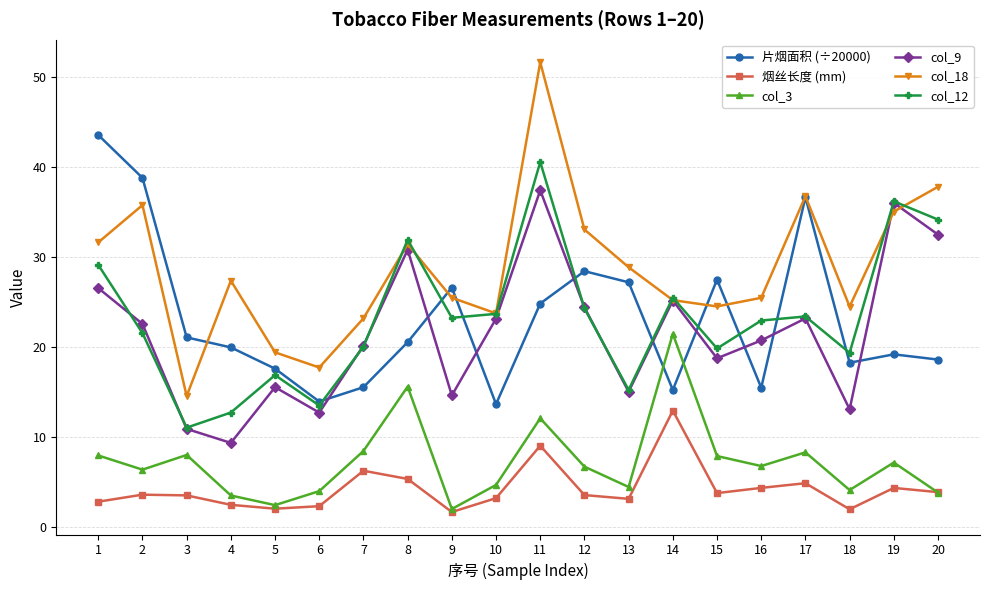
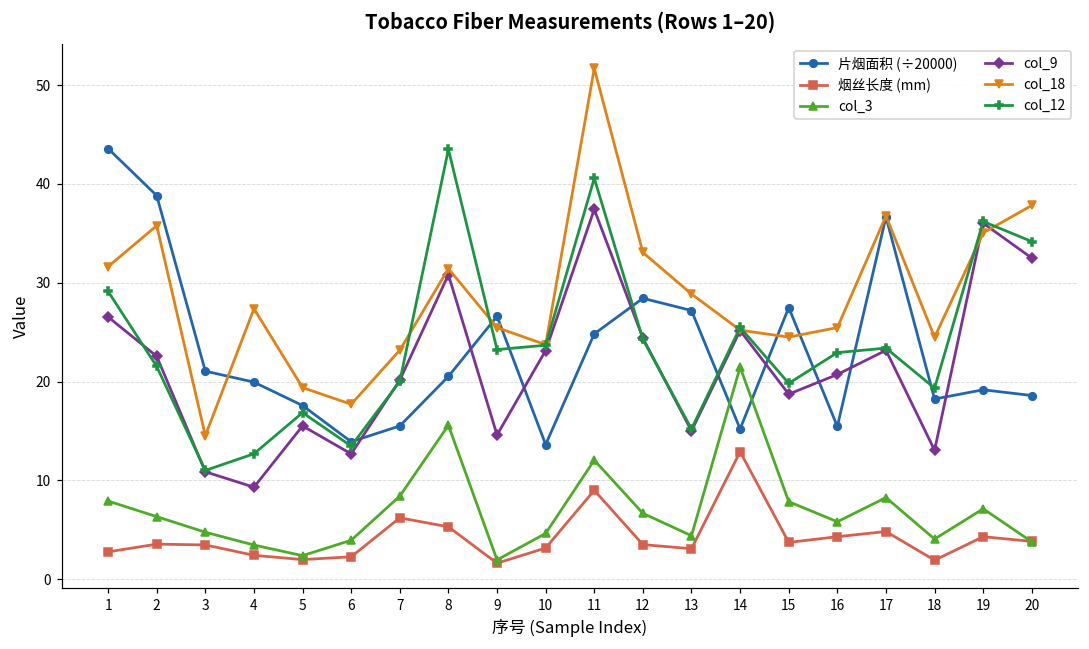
col_3, 3: 8 -> 5
col_12, 8: 32 -> 44
col_3, 16: 7 -> 6
